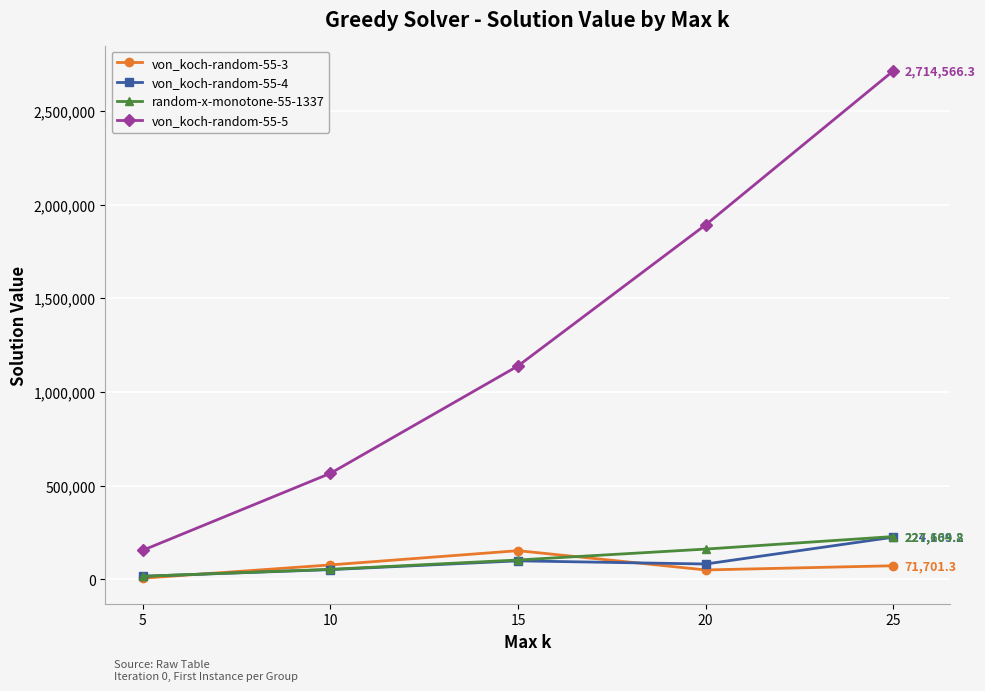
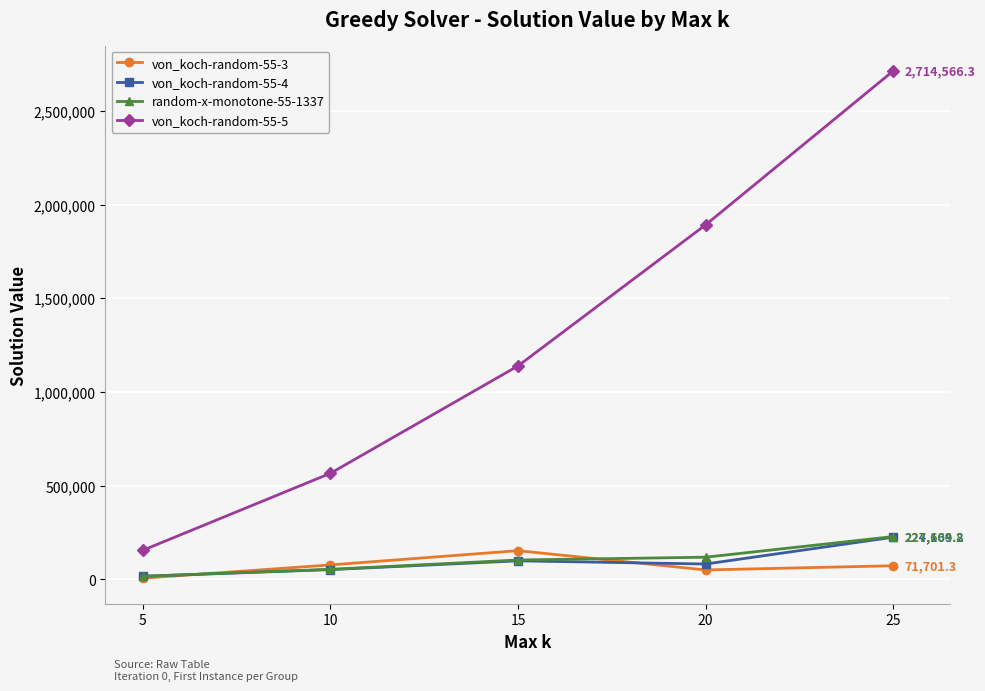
random-x-monotone-55-1337, 20: 160,000 -> 120,000
